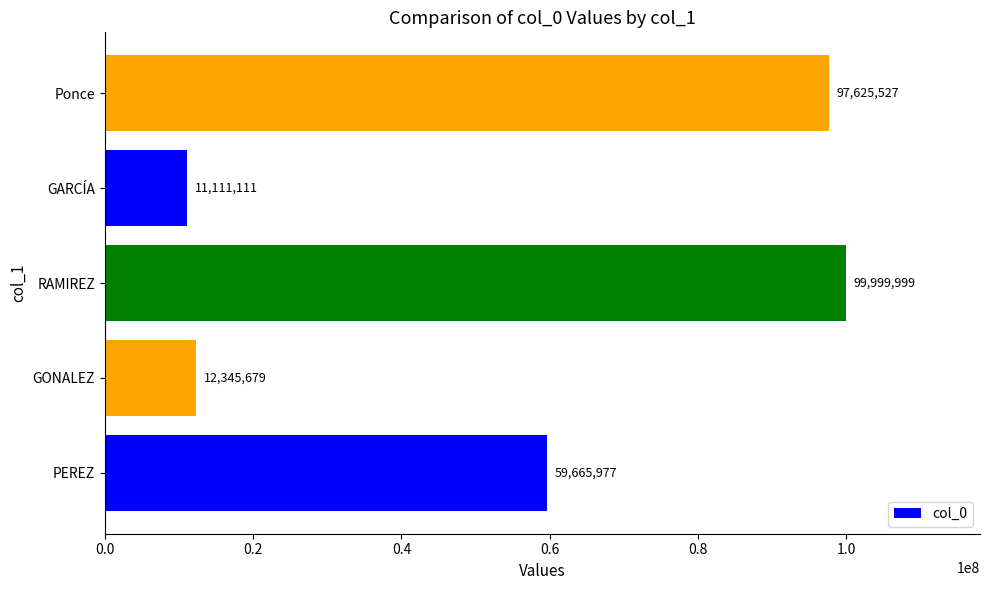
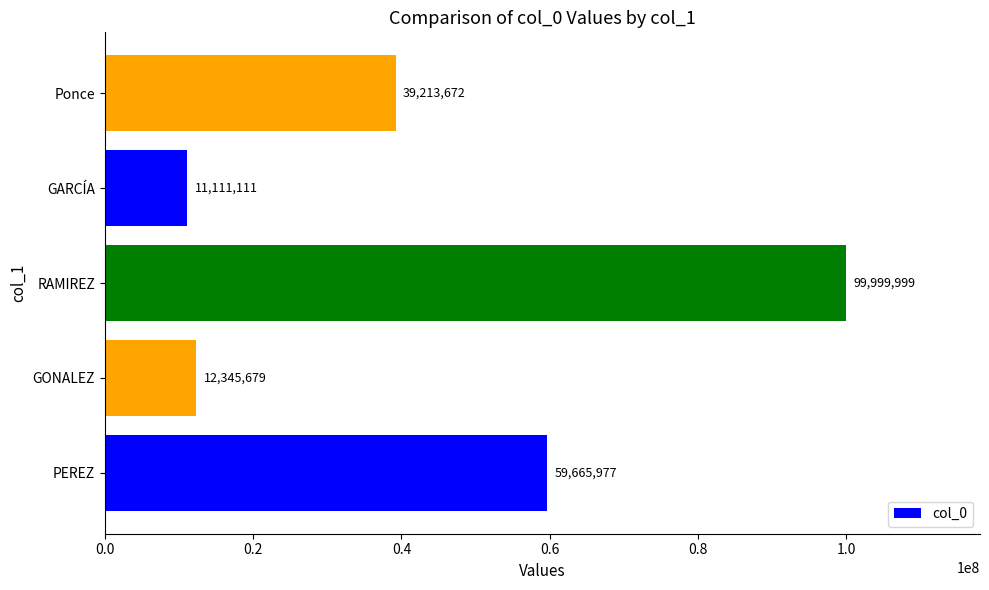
Ponce: 97,625,527 -> 39,213,672
